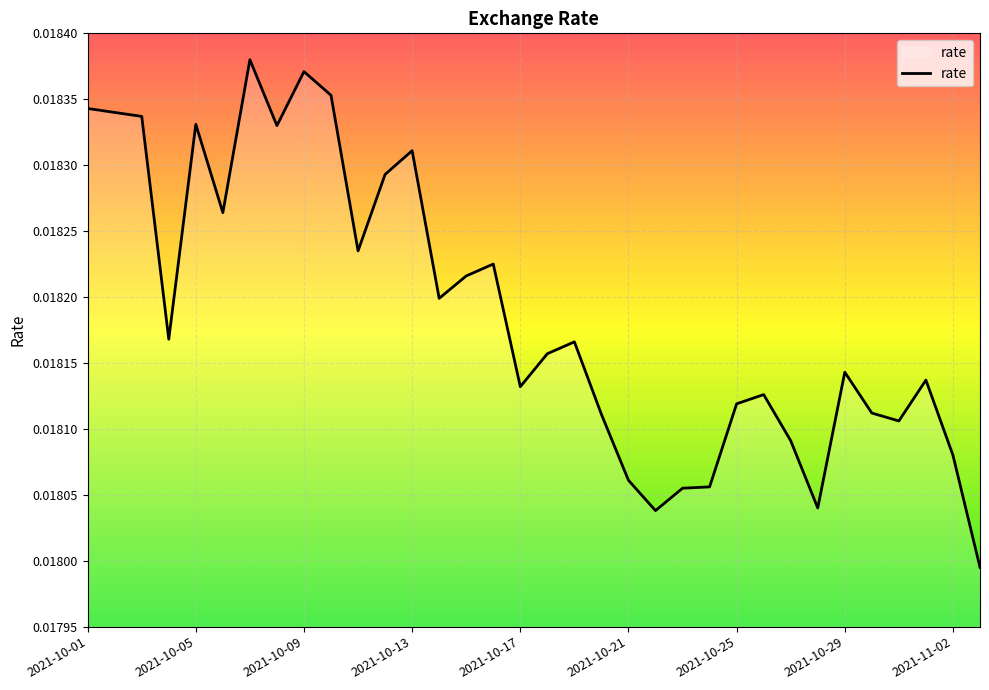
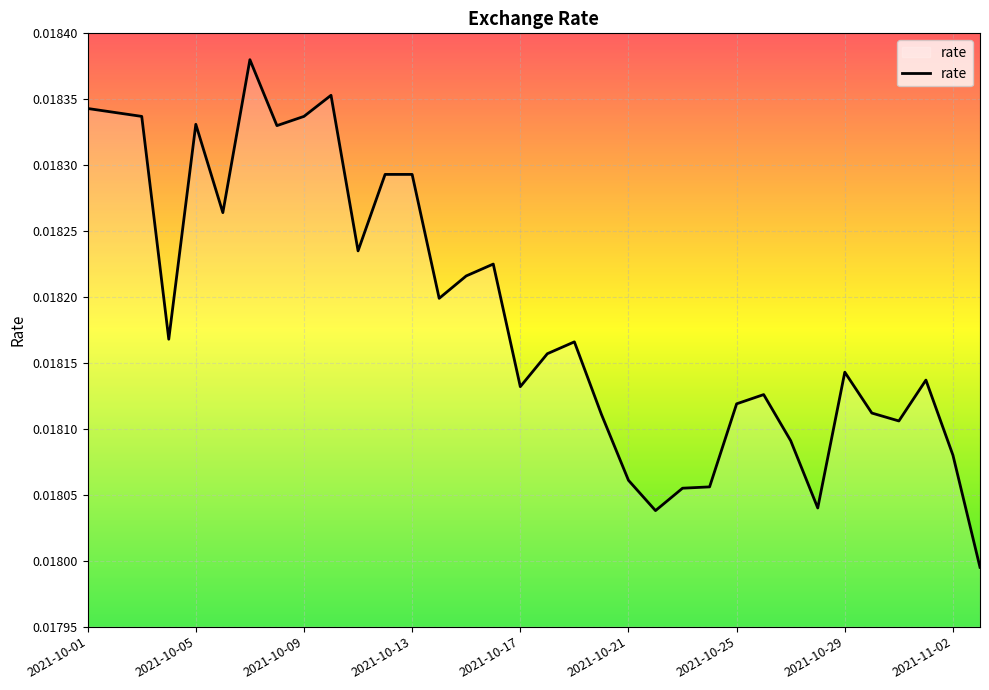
2021-10-09: 0.018371 -> 0.018337
2021-10-13: 0.018311 -> 0.018293
